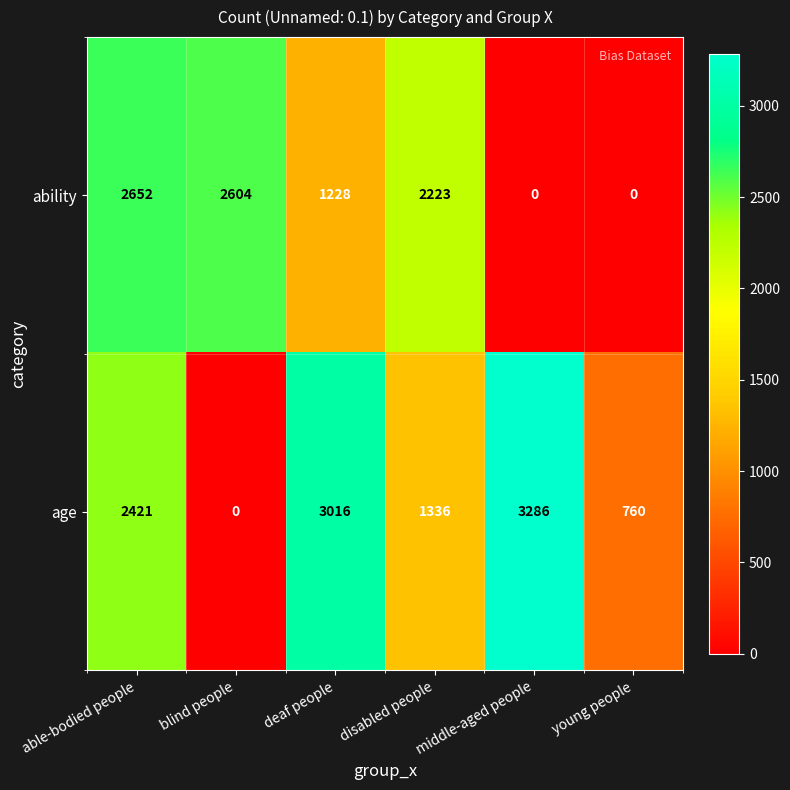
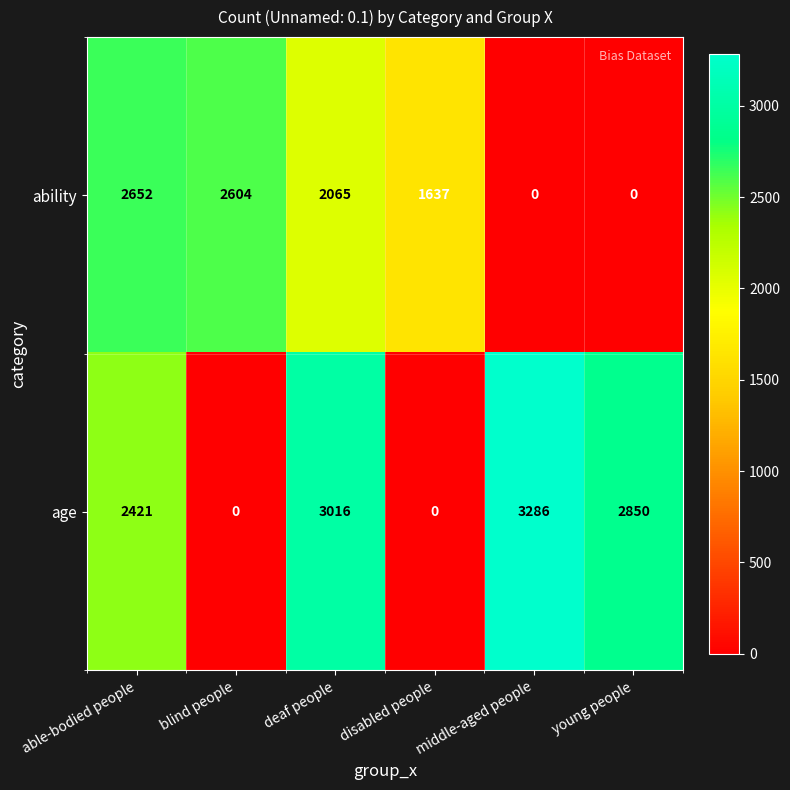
ability, deaf people: 1228 -> 2065
ability, disabled people: 2223 -> 1637
age, disabled people: 1336 -> 0
age, young people: 760 -> 2850
